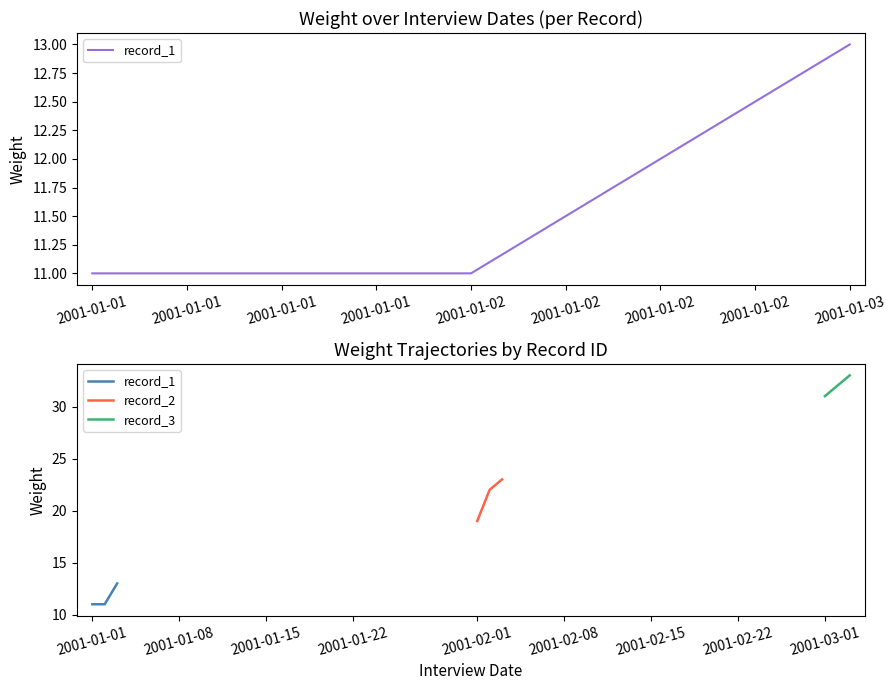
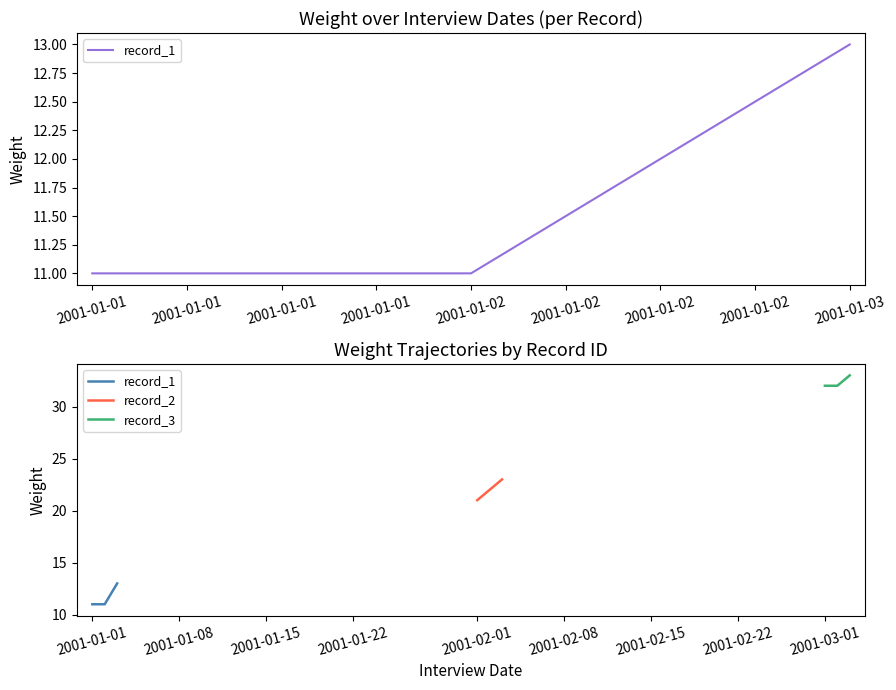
Weight Trajectories by Record ID, record_2, 2001-02-01: 19 -> 21
Weight Trajectories by Record ID, record_3, 2001-03-01: 31 -> 32
